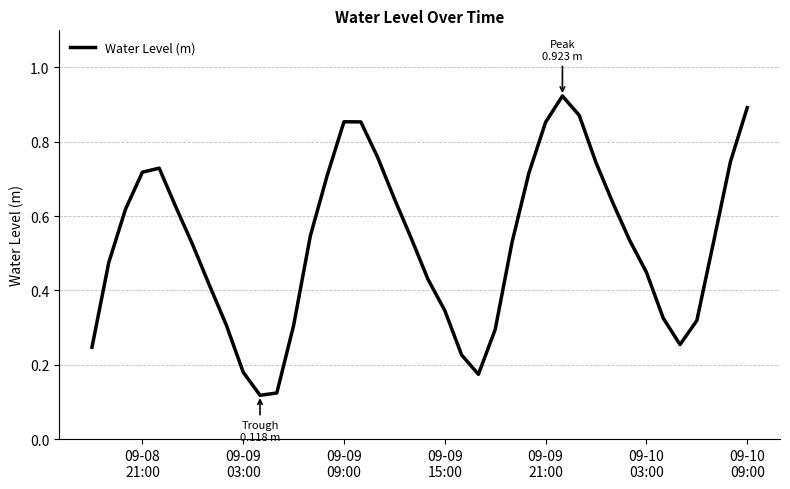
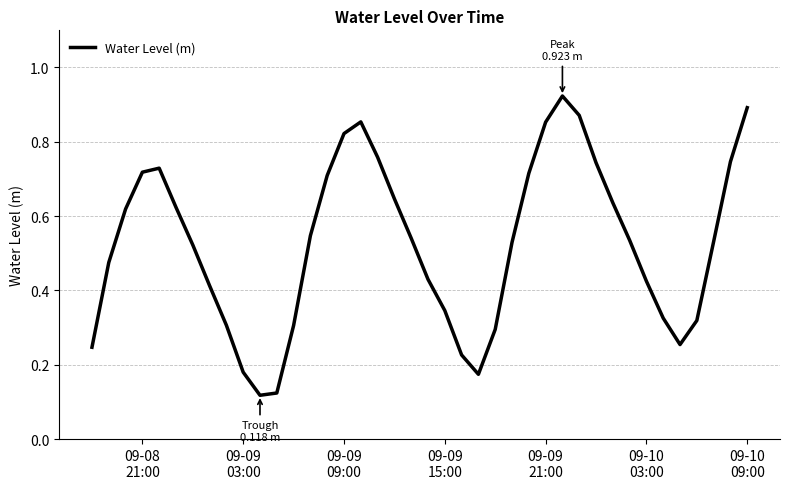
09-09 09:00: 0.85 -> 0.82
09-10 03:00: 0.45 -> 0.42
